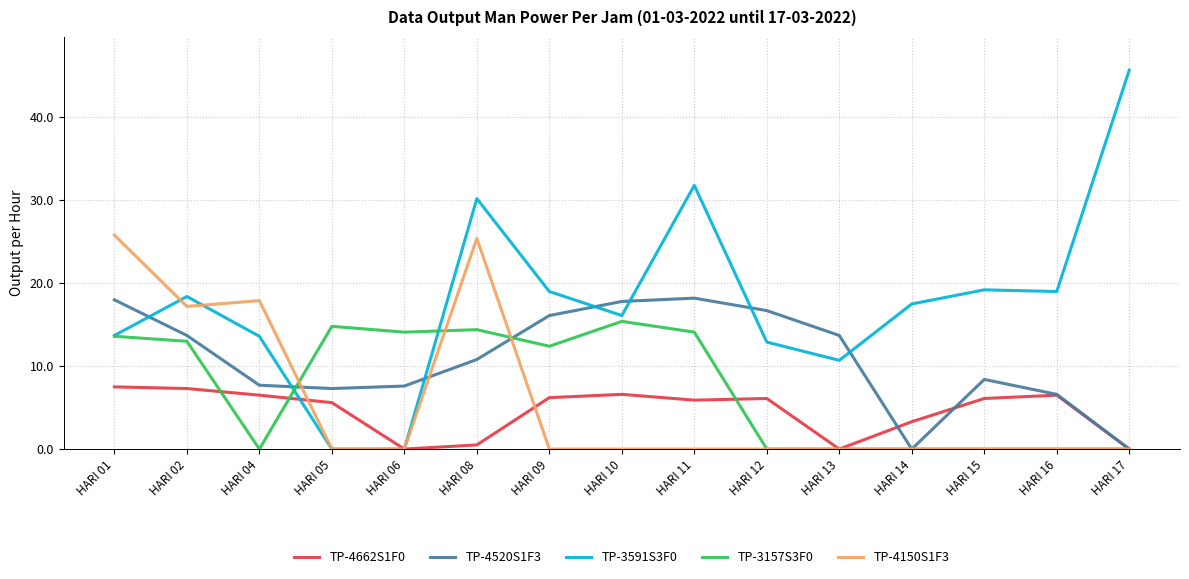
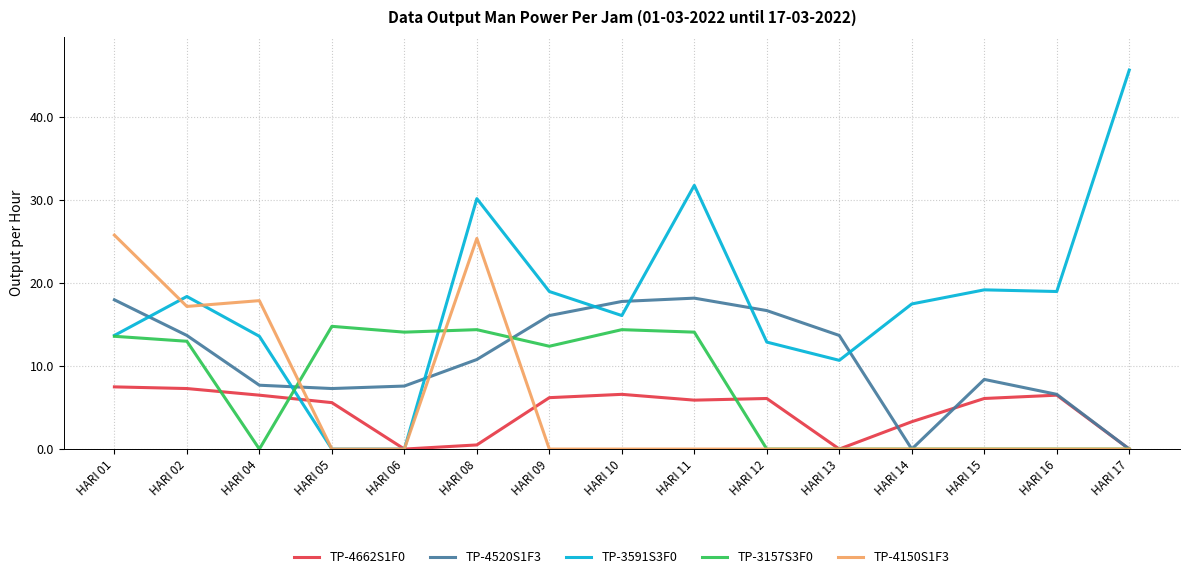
TP-3157S3F0, HARI 10: 15 -> 14
